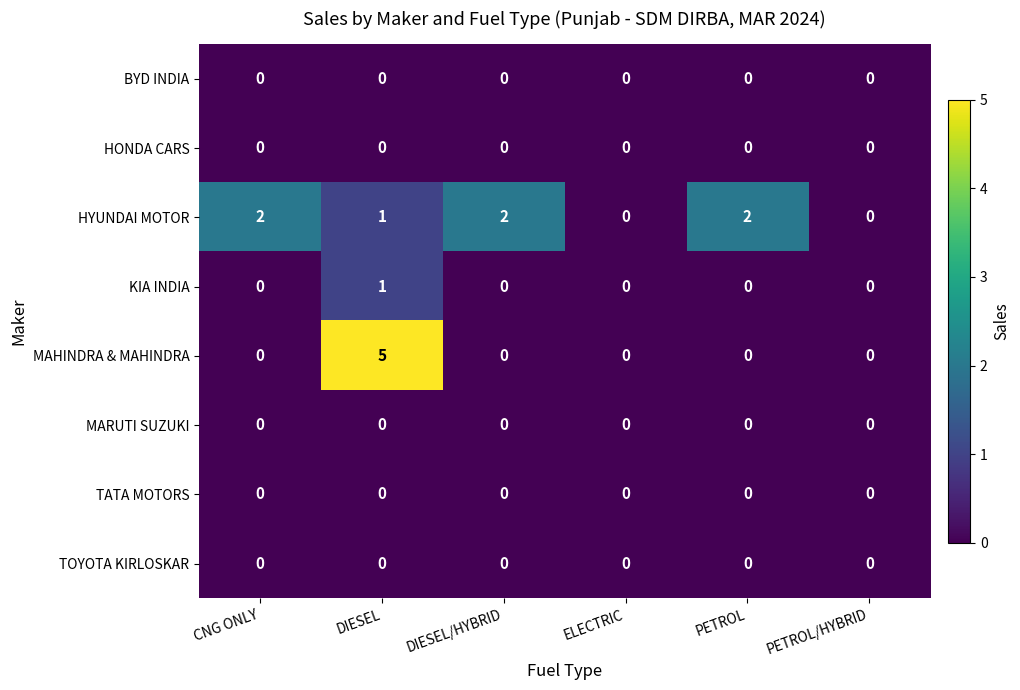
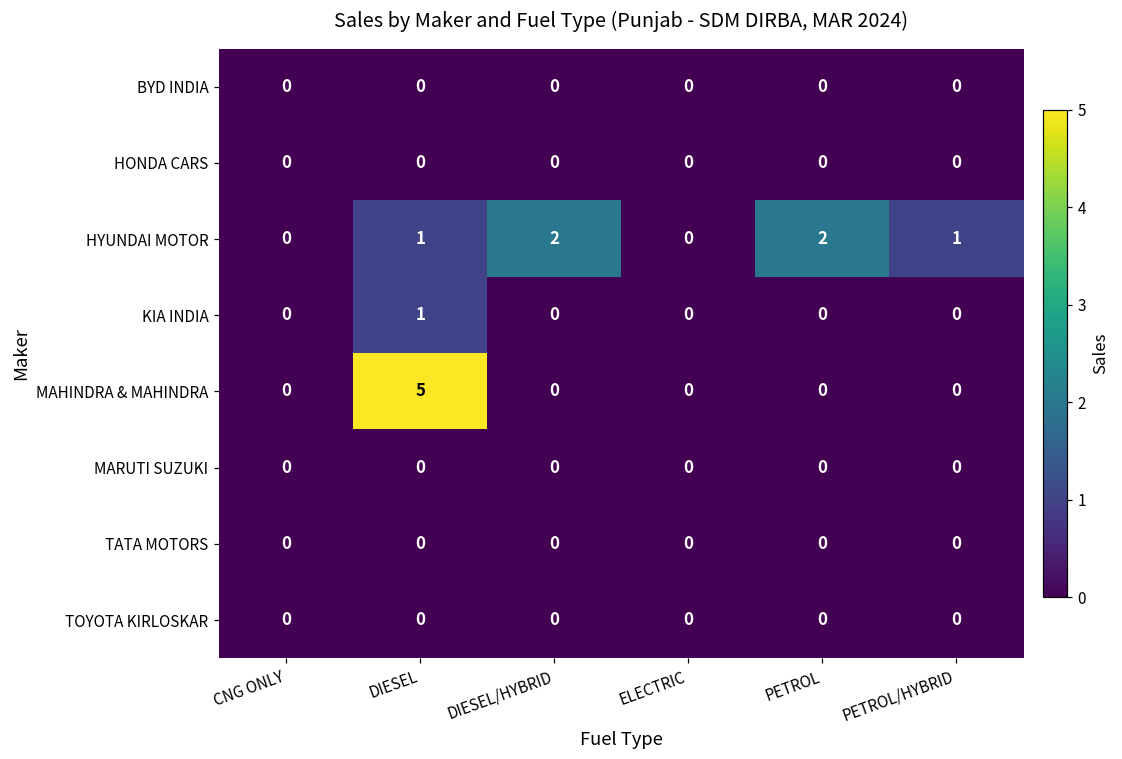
HYUNDAI MOTOR, CNG ONLY: 2 -> 0
HYUNDAI MOTOR, PETROL/HYBRID: 0 -> 1
